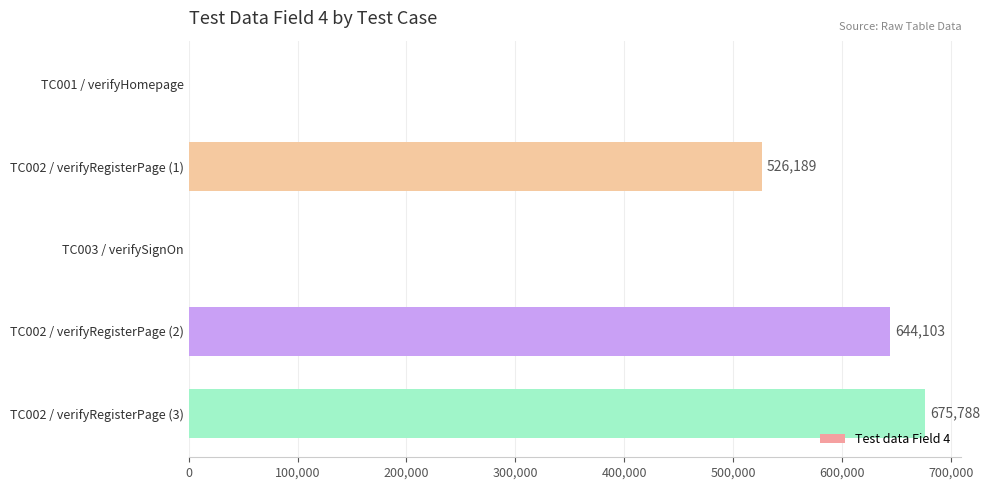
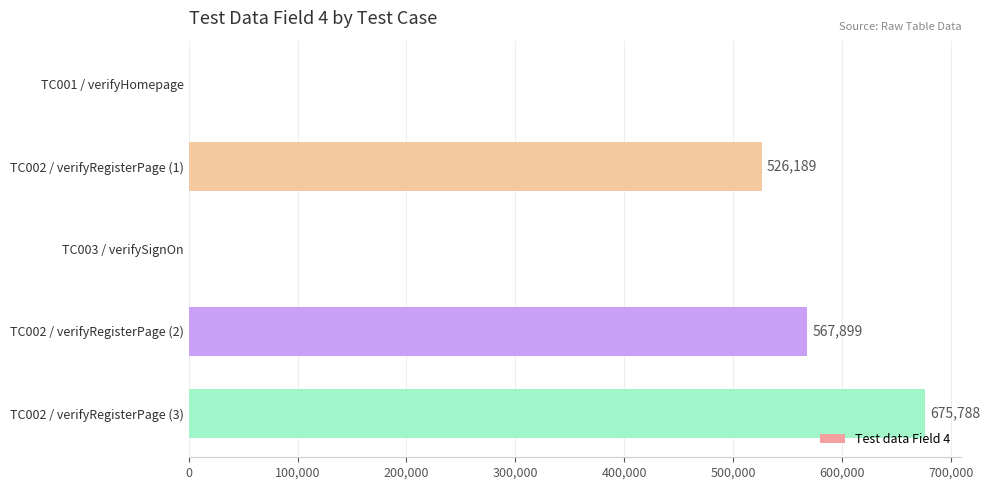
TC002 / verifyRegisterPage (2): 644,103 -> 567,899
